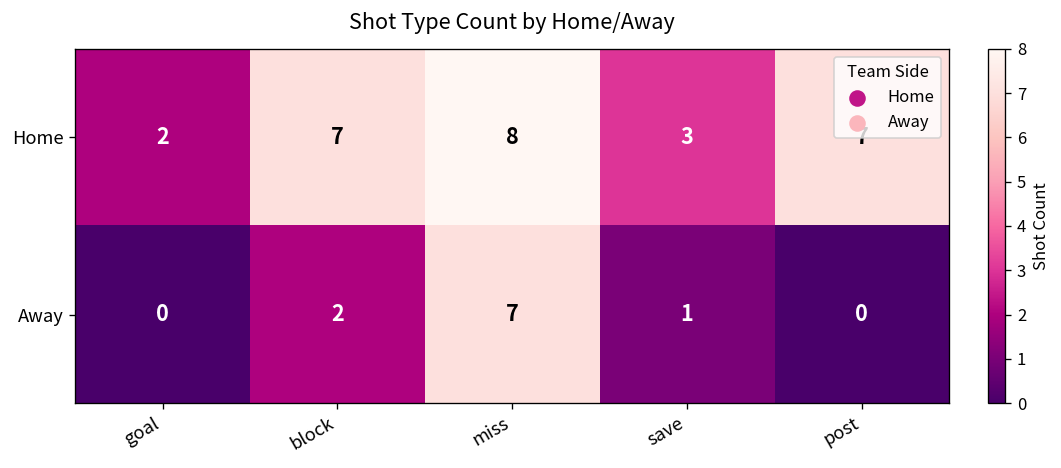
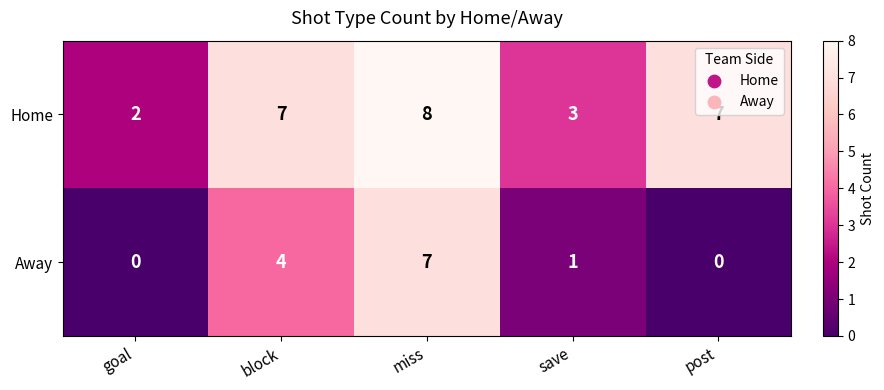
Away, block: 2 -> 4
